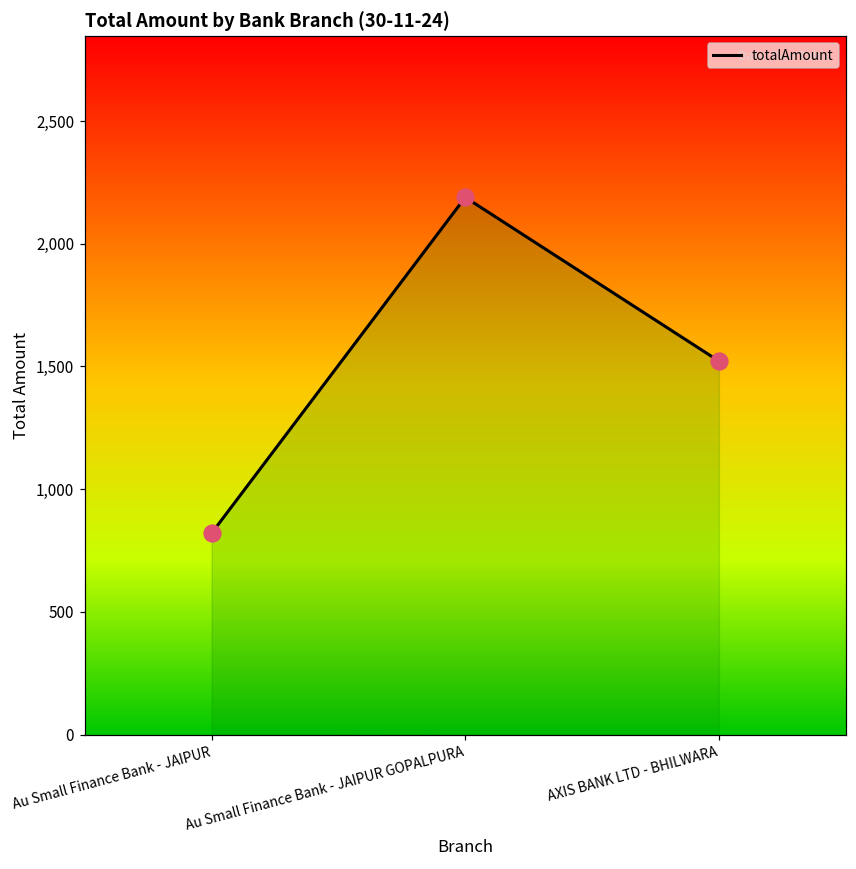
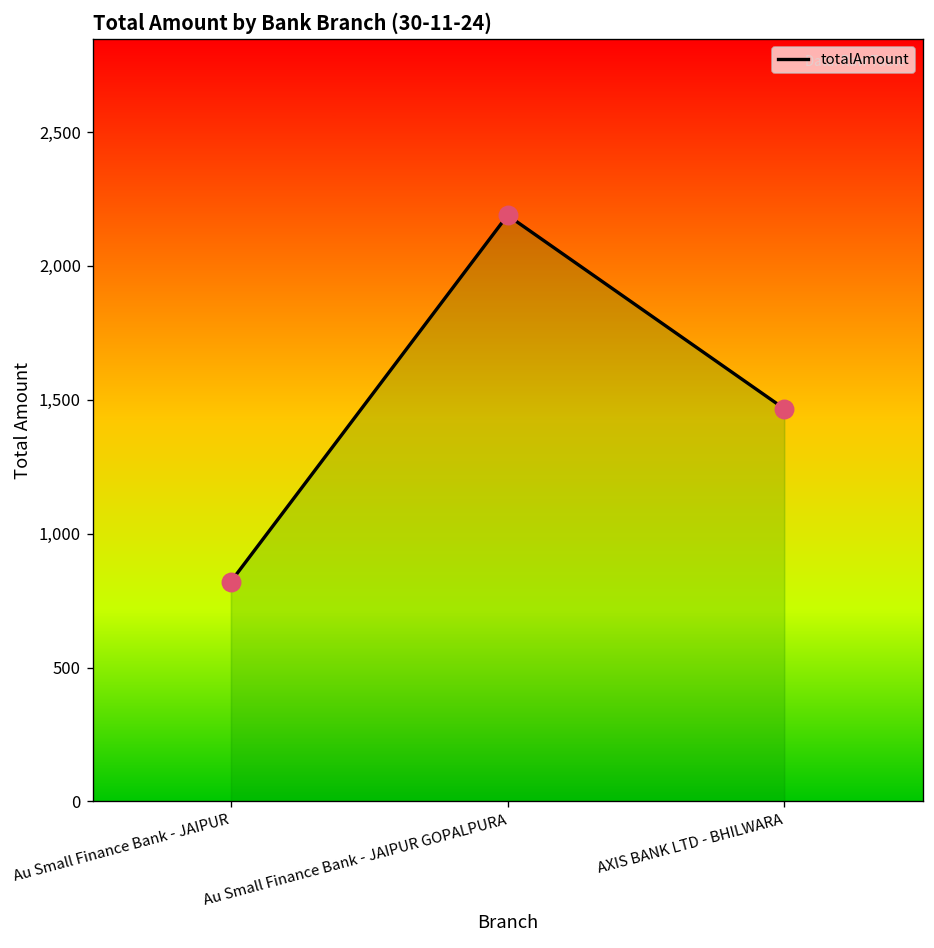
AXIS BANK LTD - BHILWARA: 1,520 -> 1,470
